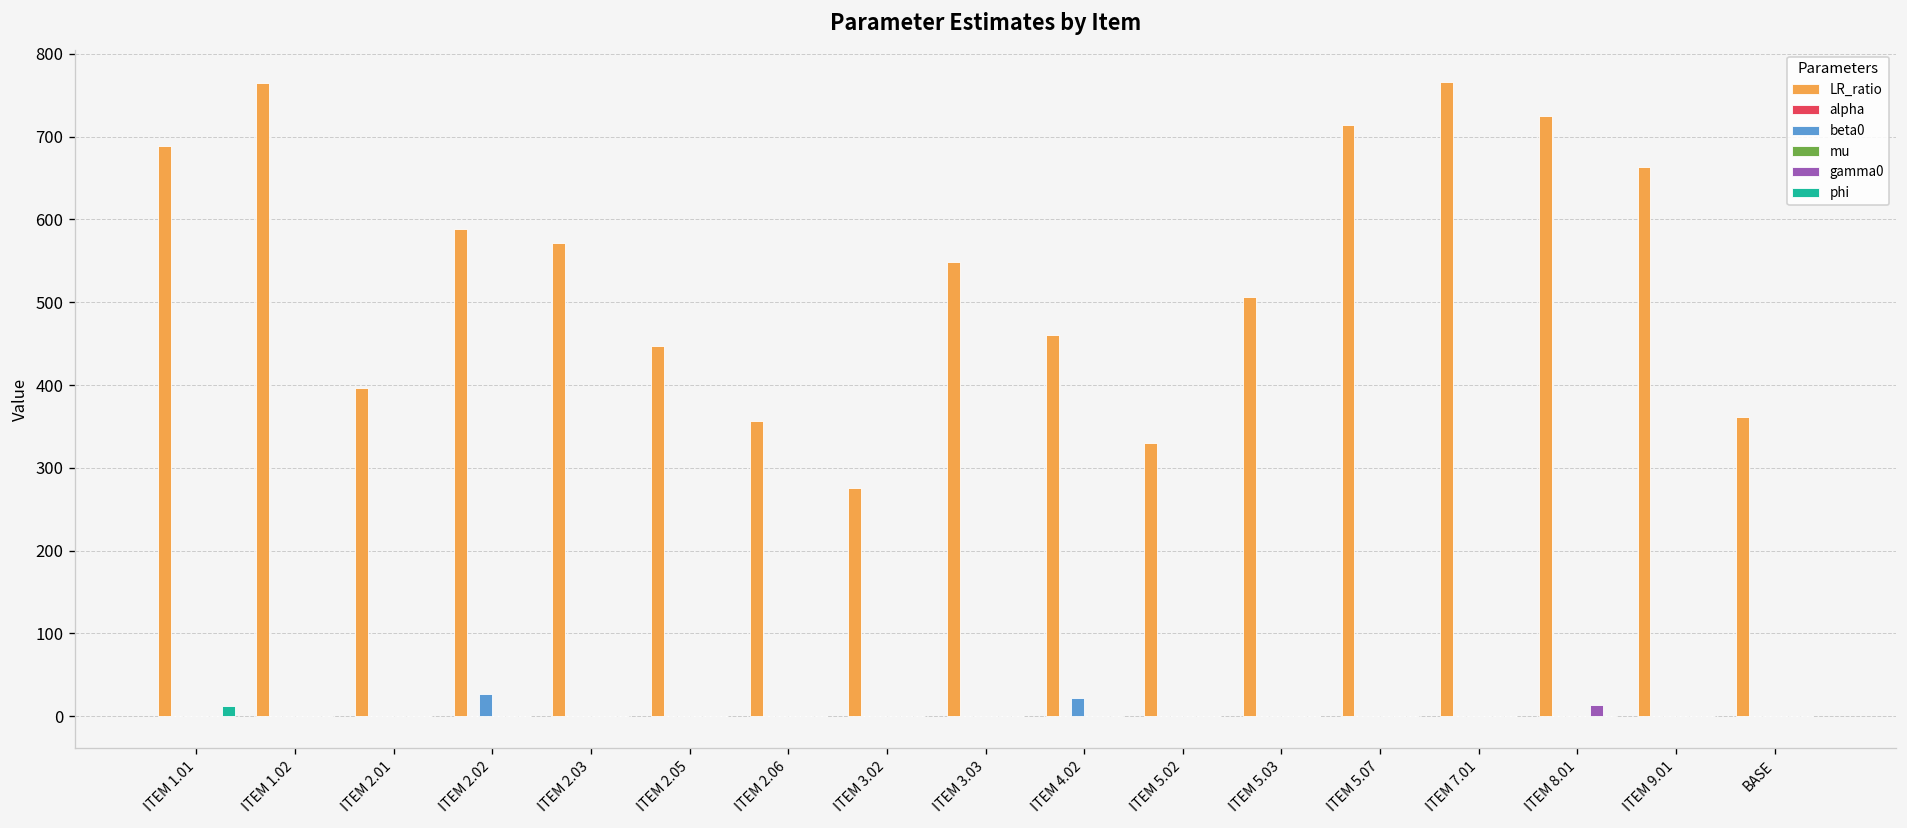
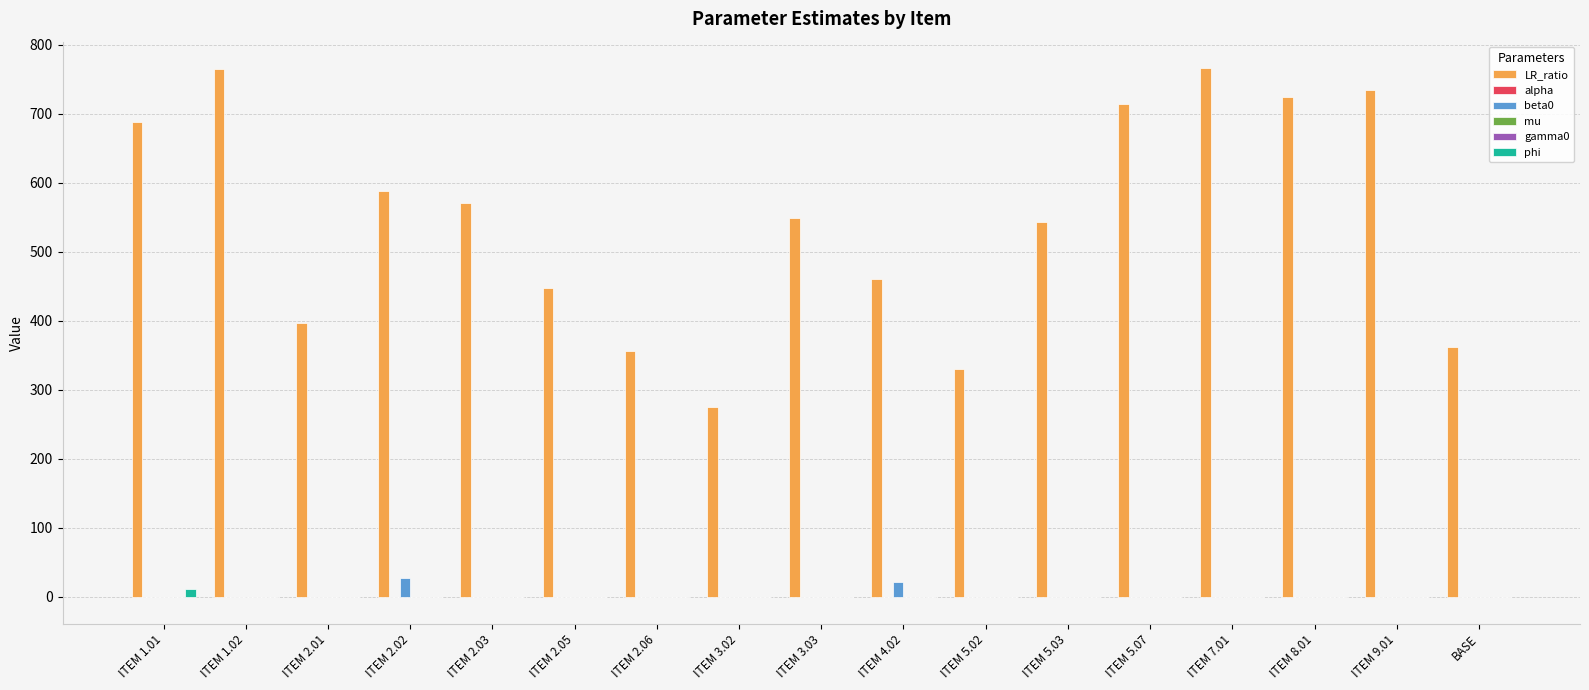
LR_ratio, ITEM 5.03: 510 -> 540
gamma0, ITEM 8.01: 10 -> 0
LR_ratio, ITEM 9.01: 660 -> 740
